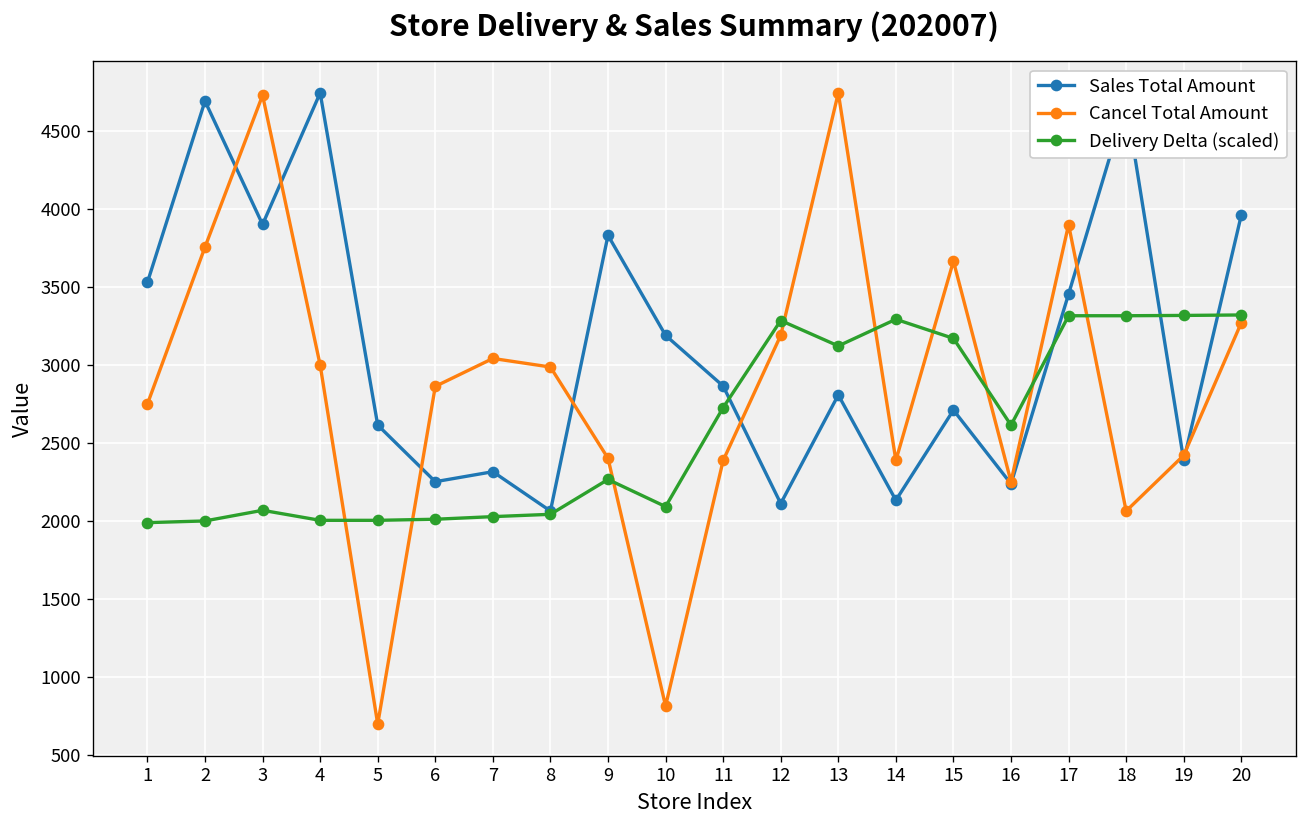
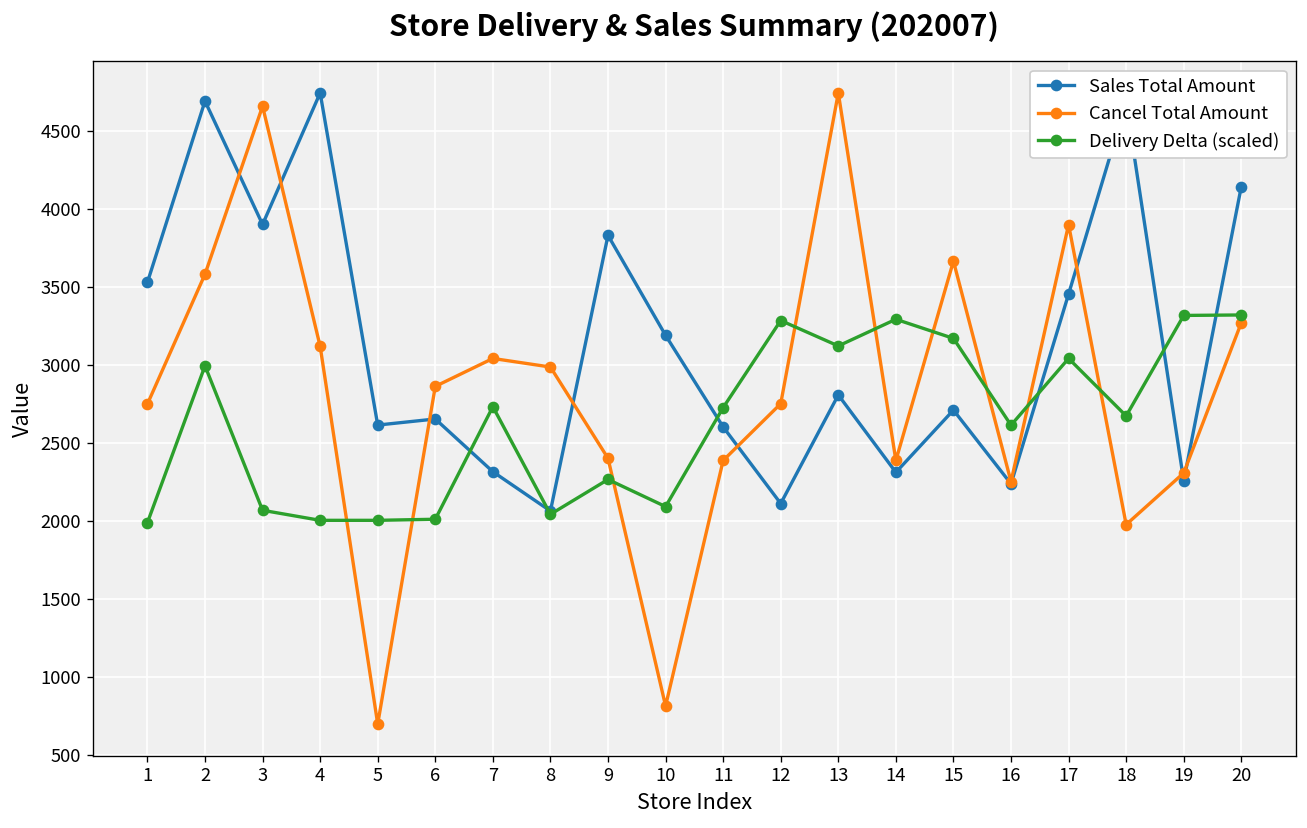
Cancel Total Amount, 2: 3760 -> 3580
Delivery Delta (scaled), 2: 2000 -> 2990
Cancel Total Amount, 3: 4730 -> 4660
Cancel Total Amount, 4: 3000 -> 3120
Sales Total Amount, 6: 2250 -> 2650
Delivery Delta (scaled), 7: 2030 -> 2730
Sales Total Amount, 11: 2870 -> 2600
Cancel Total Amount, 12: 3190 -> 2750
Sales Total Amount, 14: 2130 -> 2310
Delivery Delta (scaled), 17: 3320 -> 3040
Cancel Total Amount, 18: 2060 -> 1980
Delivery Delta (scaled), 18: 3320 -> 2670
Sales Total Amount, 19: 2390 -> 2260
Cancel Total Amount, 19: 2420 -> 2310
Sales Total Amount, 20: 3960 -> 4140
